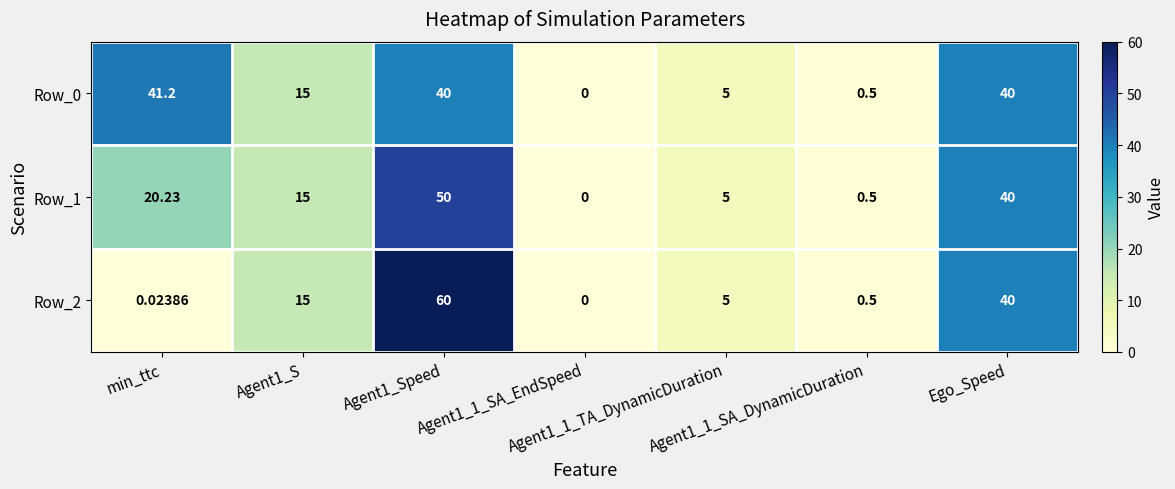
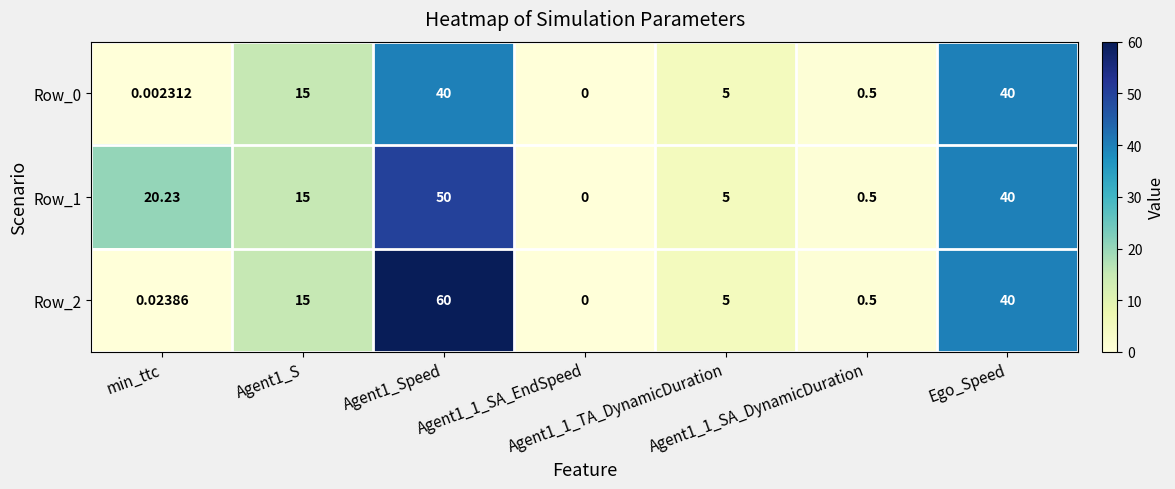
Row_0, min_ttc: 41.2 -> 0.002312
